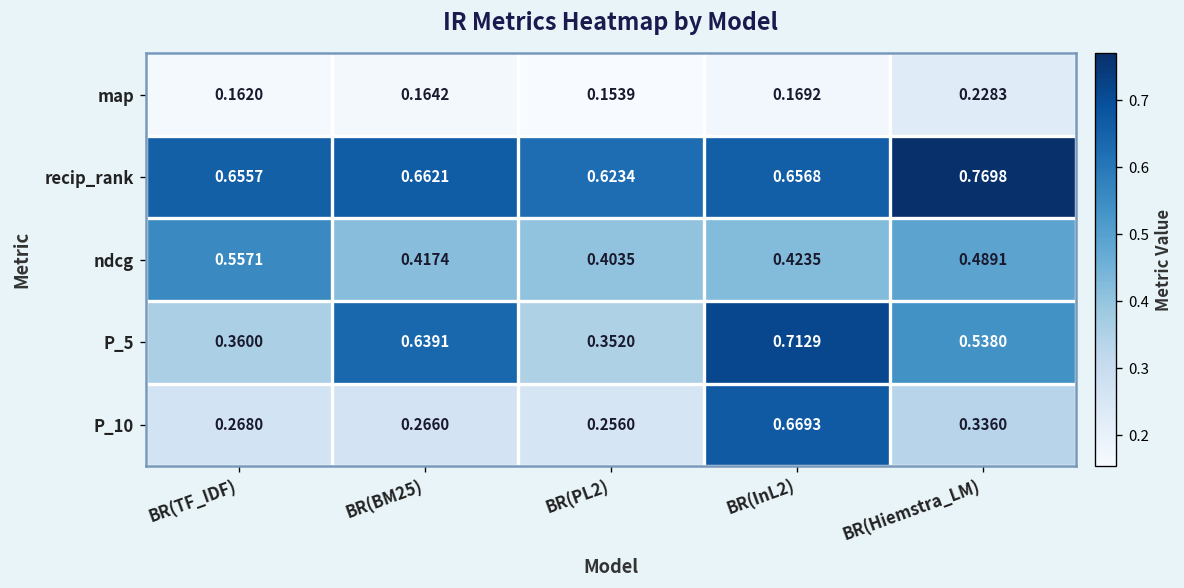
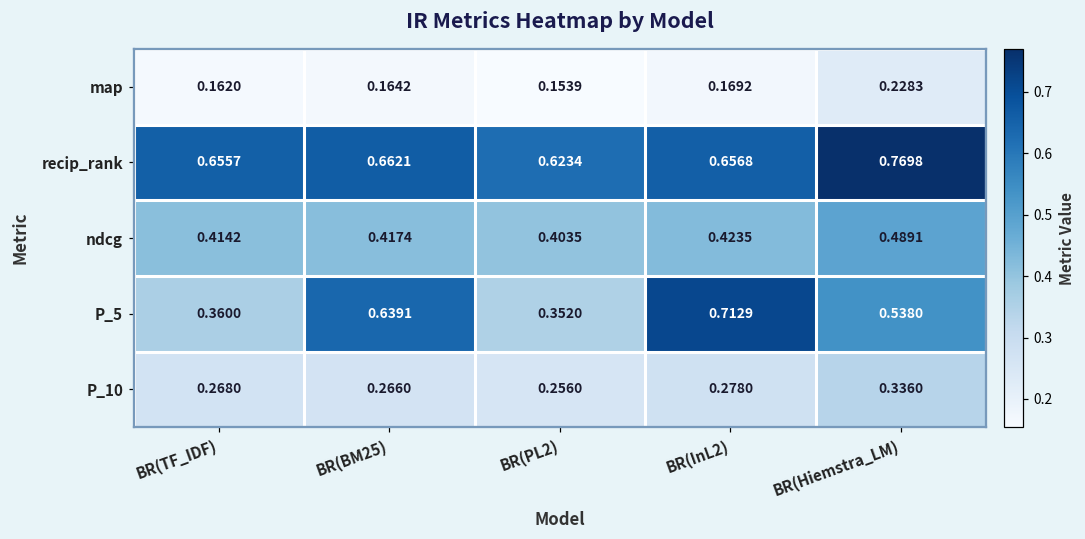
ndcg, BR(TF_IDF): 0.5571 -> 0.4142
P_10, BR(InL2): 0.6693 -> 0.2780
